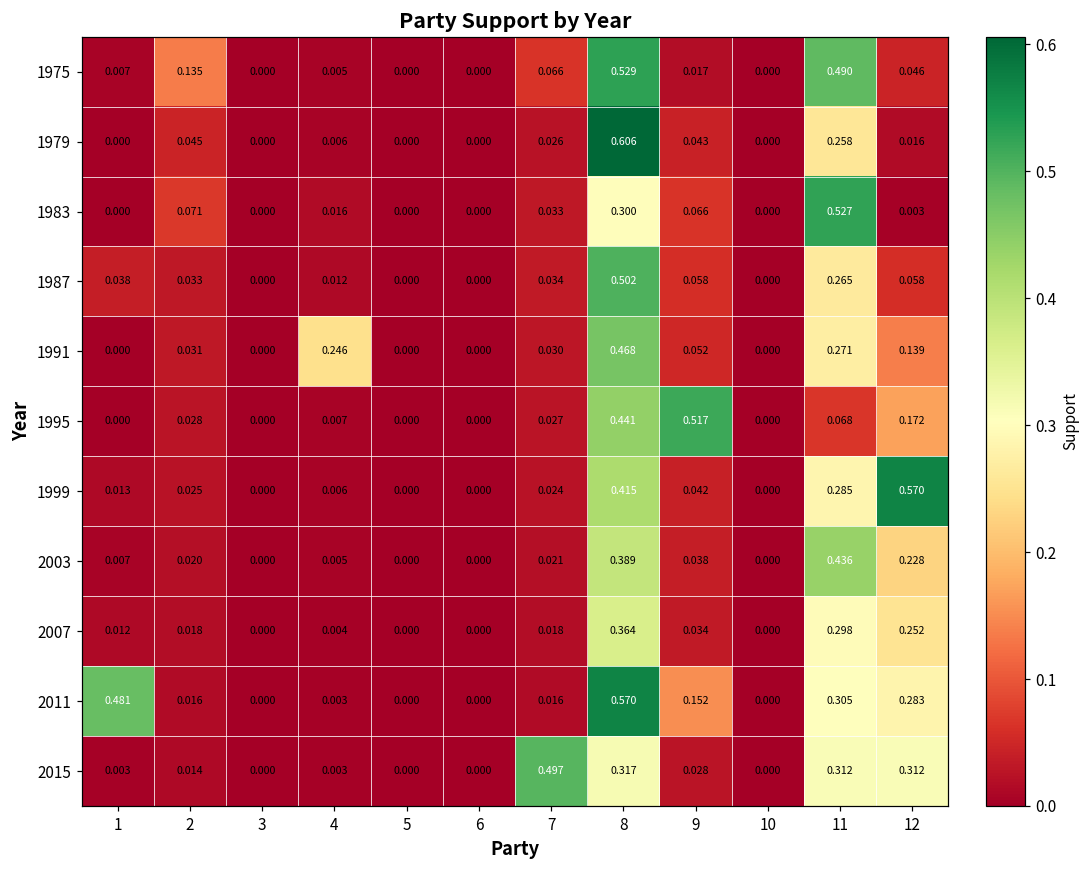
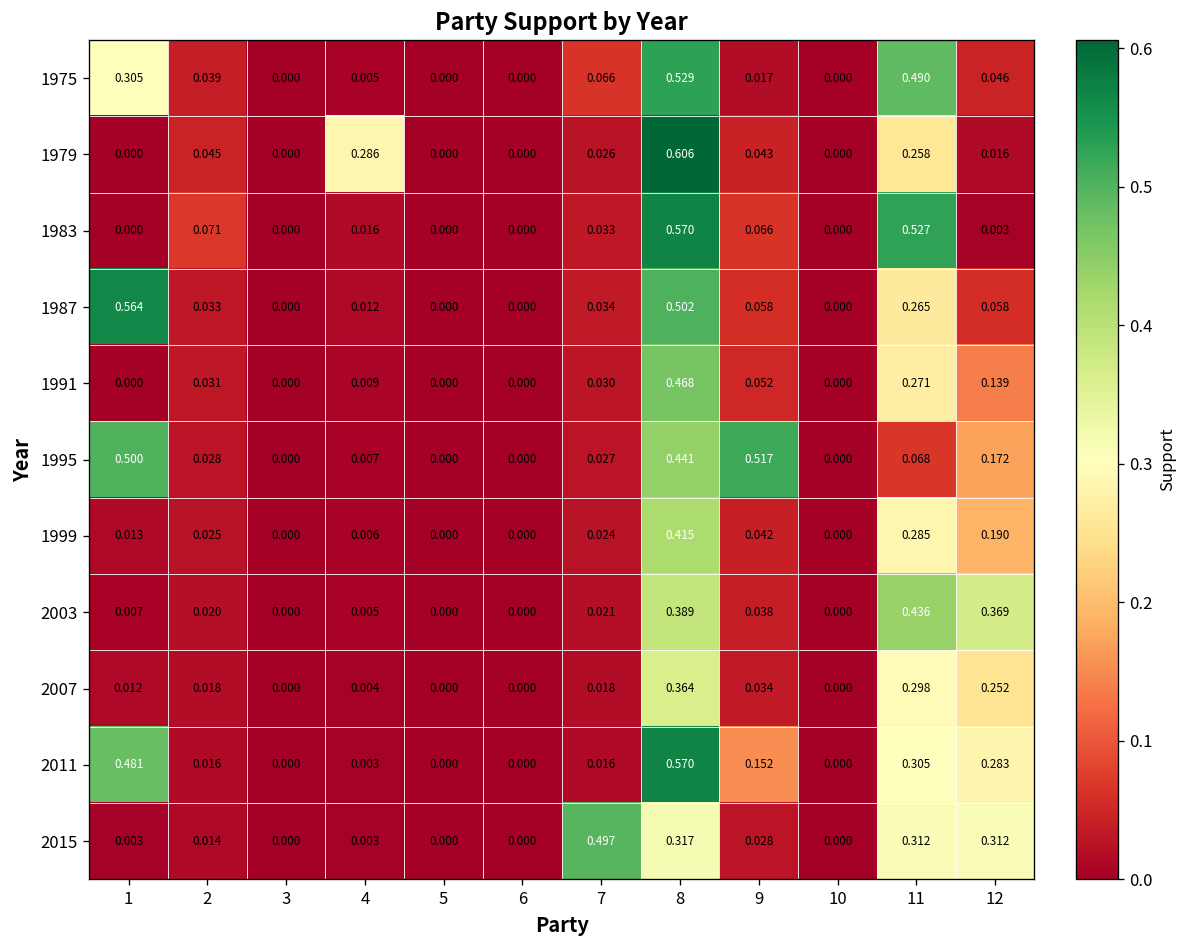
1975, 1: 0.007 -> 0.305
1975, 2: 0.135 -> 0.039
1979, 4: 0.006 -> 0.286
1983, 8: 0.300 -> 0.570
1987, 1: 0.038 -> 0.564
1991, 4: 0.246 -> 0.009
1995, 1: 0.000 -> 0.500
1999, 12: 0.570 -> 0.190
2003, 12: 0.228 -> 0.369
